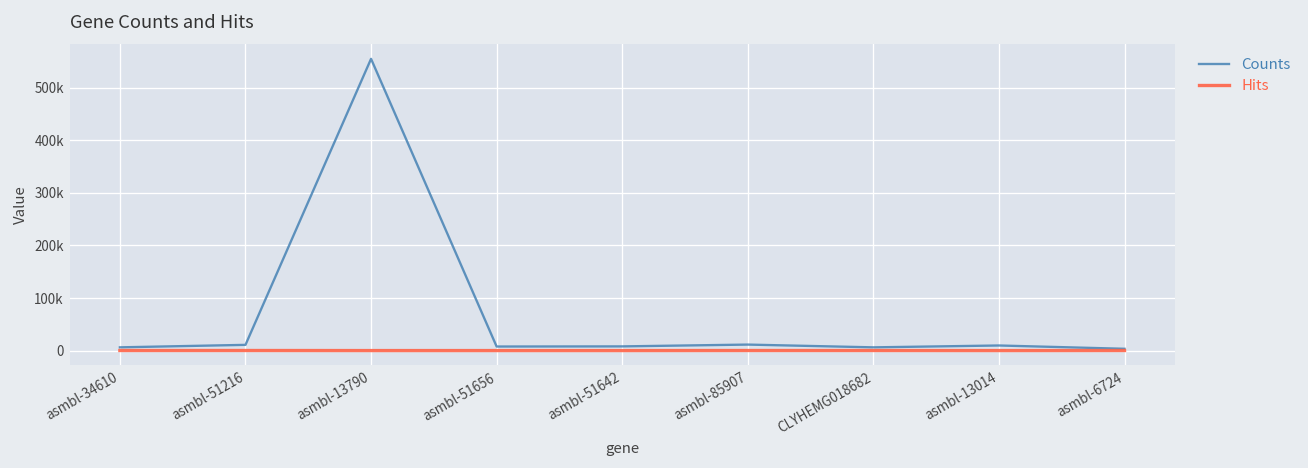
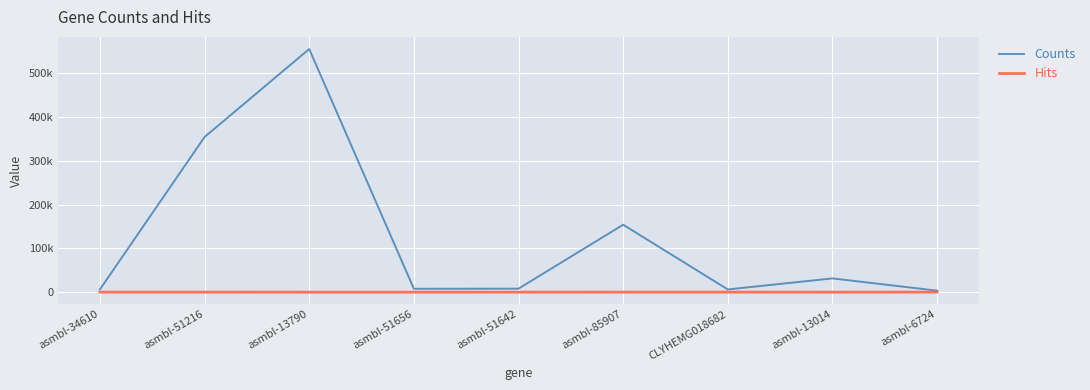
Counts, asmbl-51216: 10000 -> 350000
Counts, asmbl-85907: 10000 -> 150000
Counts, asmbl-13014: 10000 -> 30000
